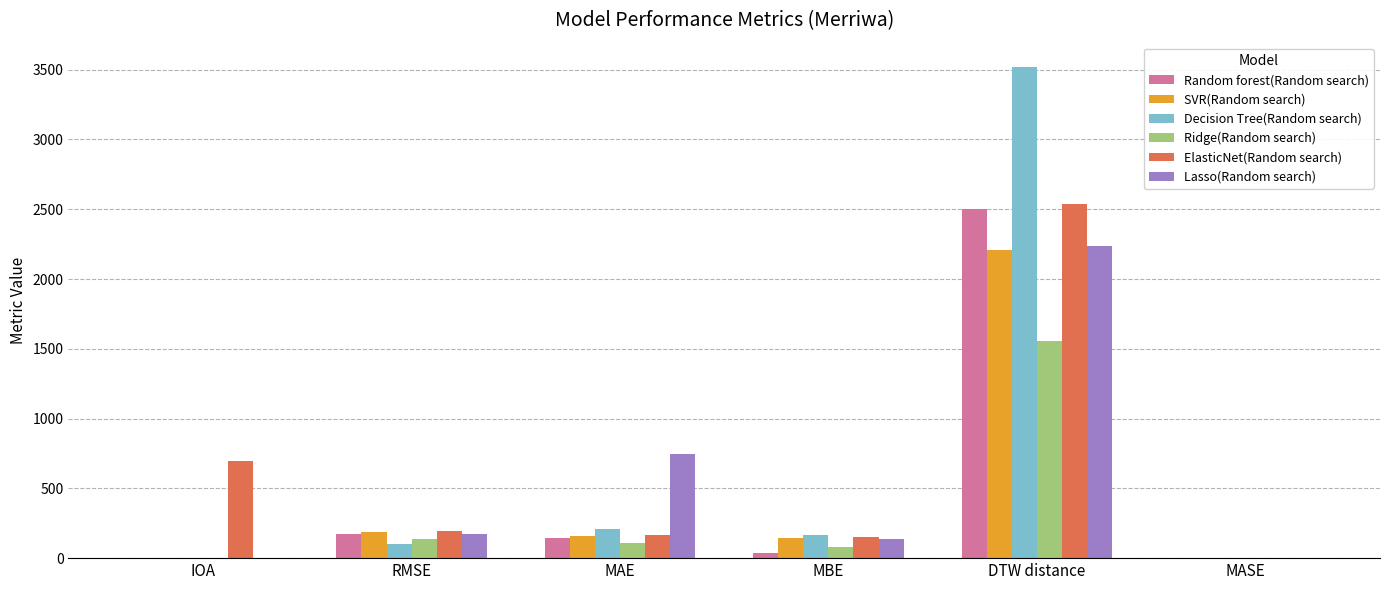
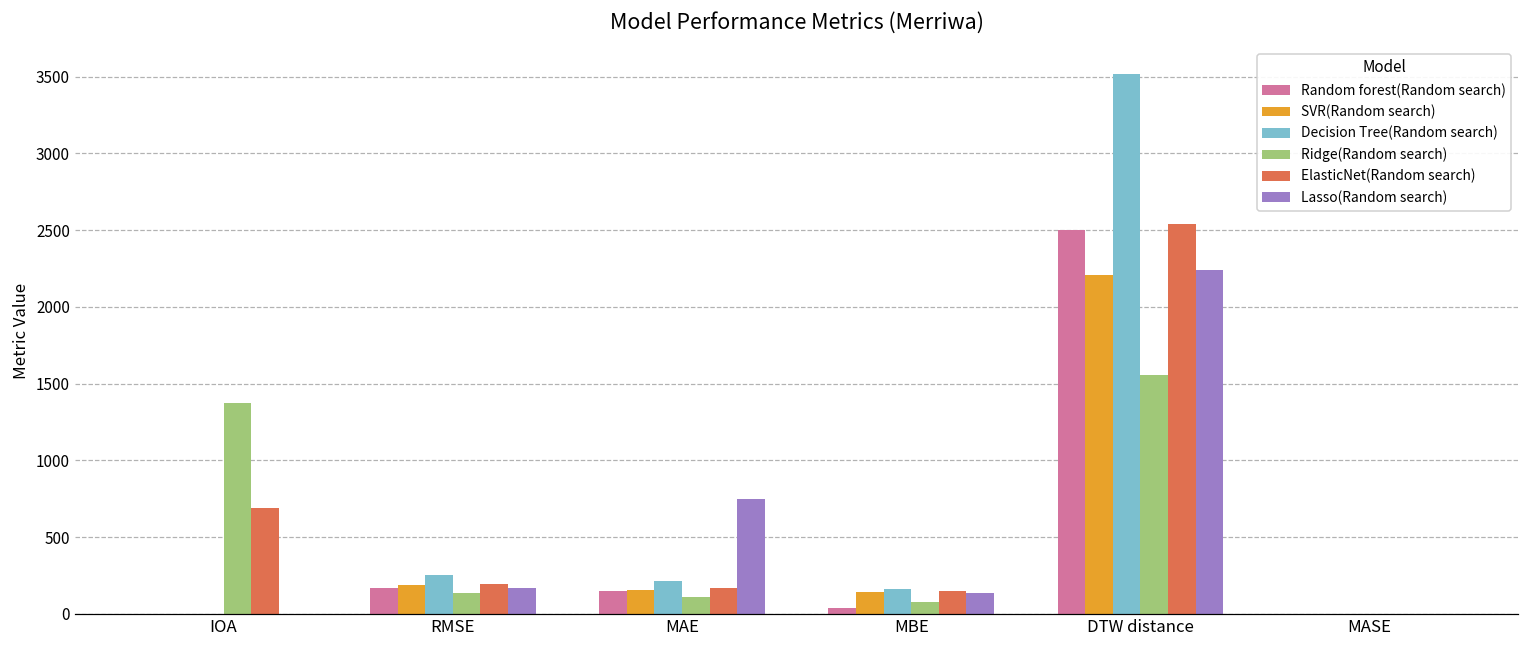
Ridge(Random search), IOA: 0 -> 1380
Decision Tree(Random search), RMSE: 100 -> 250
